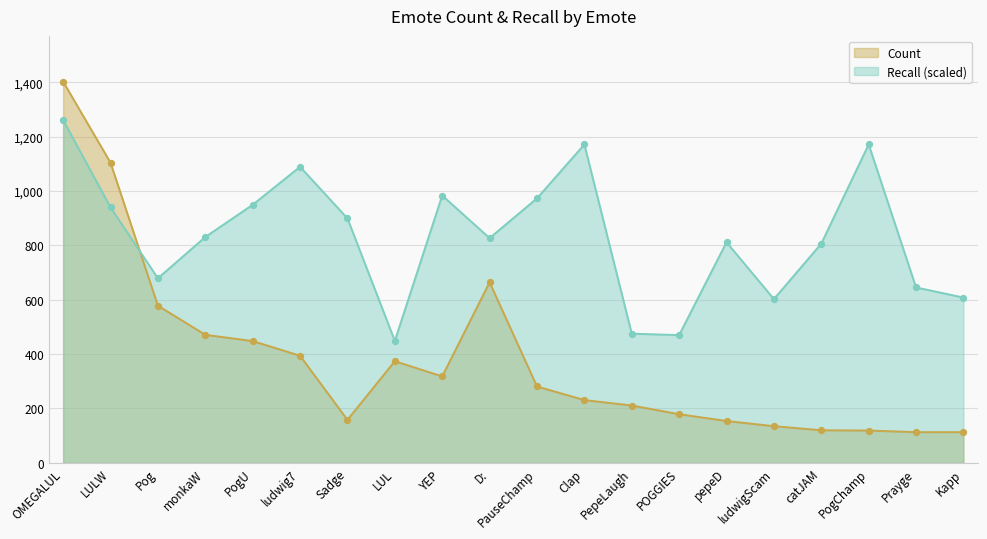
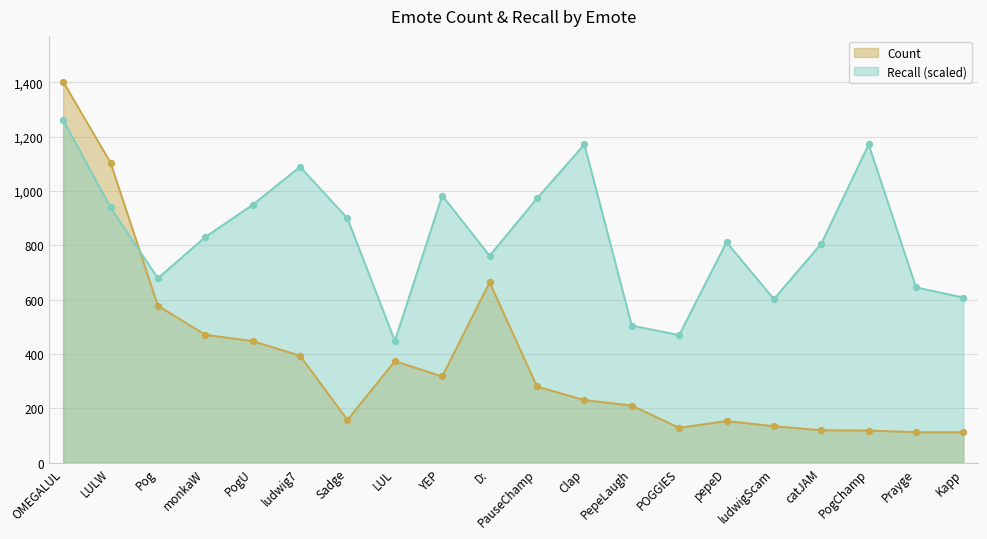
Recall (scaled), D:: 830 -> 760
Recall (scaled), PepeLaugh: 480 -> 510
Count, POGGIES: 180 -> 130
